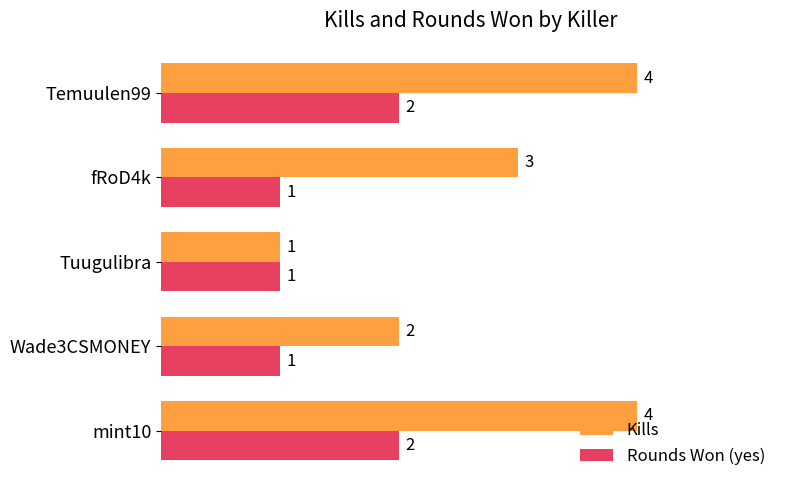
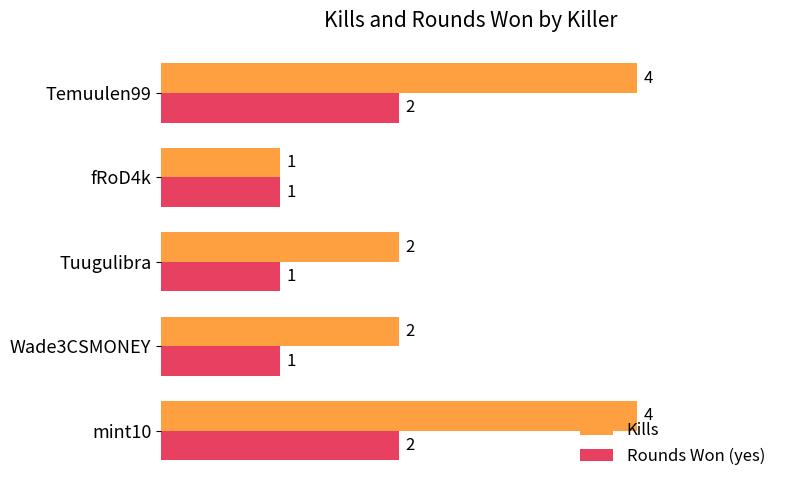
Kills, fRoD4k: 3 -> 1
Kills, Tuugulibra: 1 -> 2
